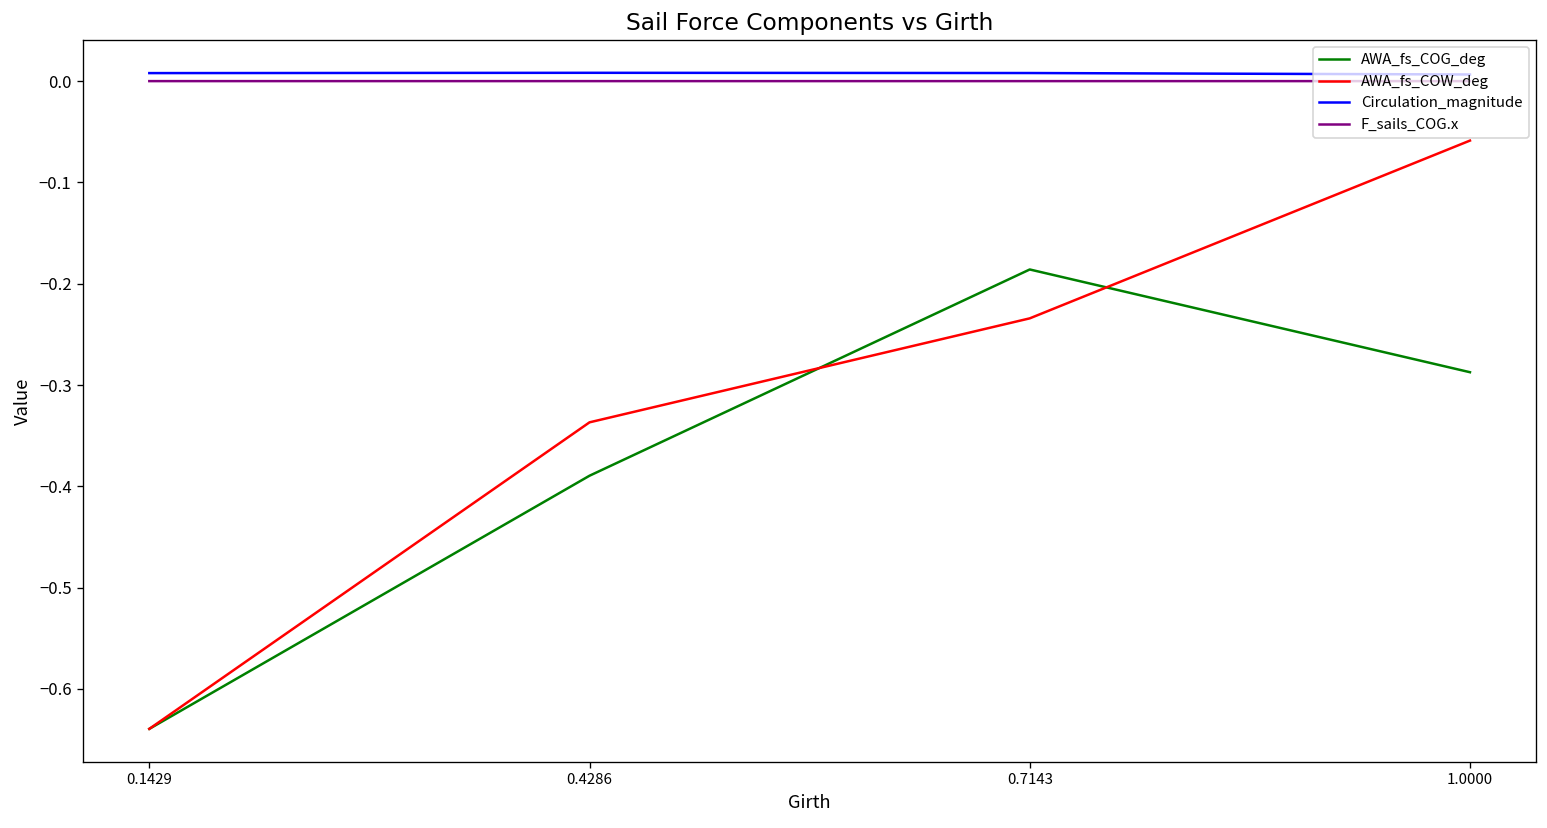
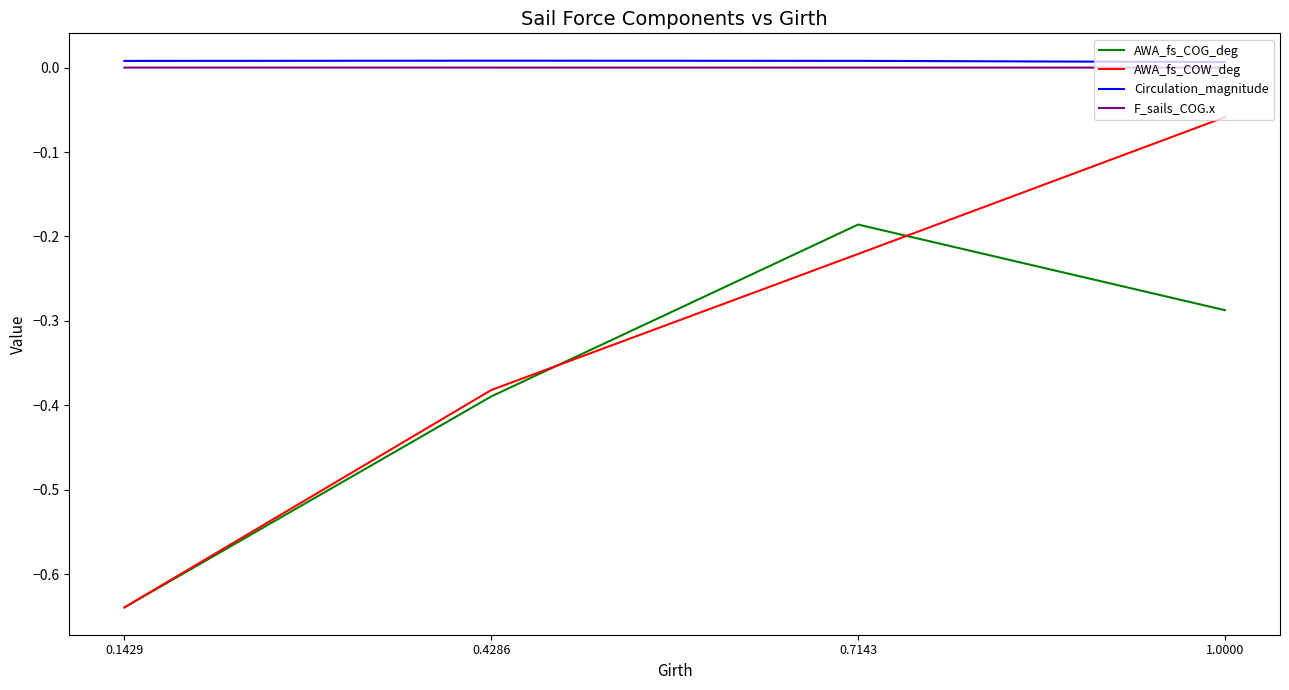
AWA_fs_COW_deg, 0.4286: -0.34 -> -0.38
AWA_fs_COW_deg, 0.7143: -0.23 -> -0.22
